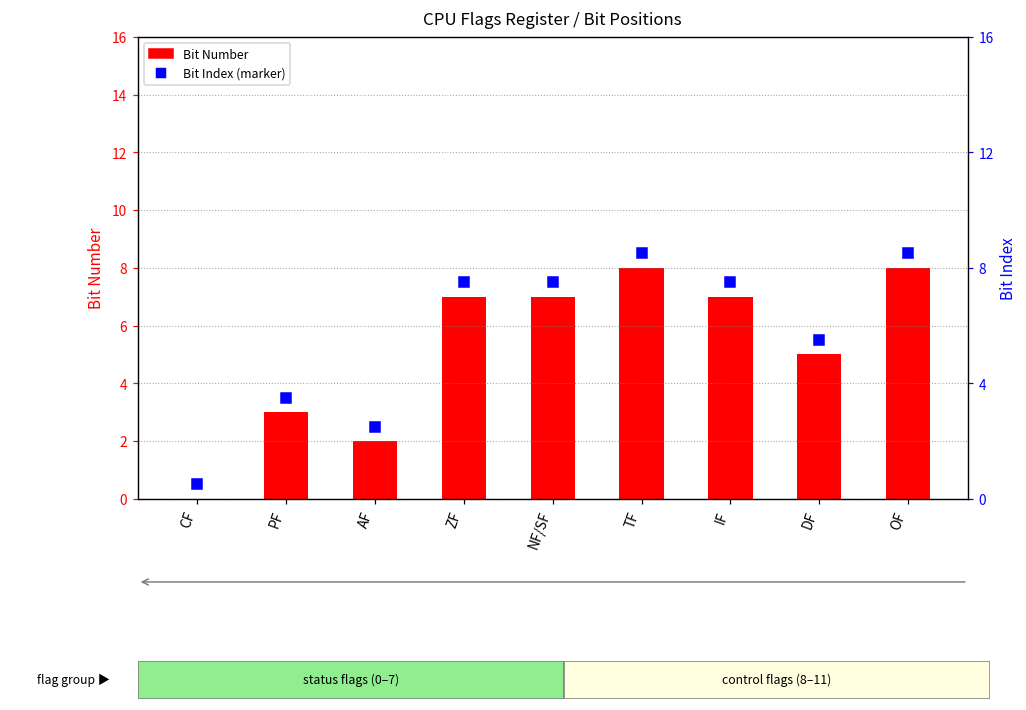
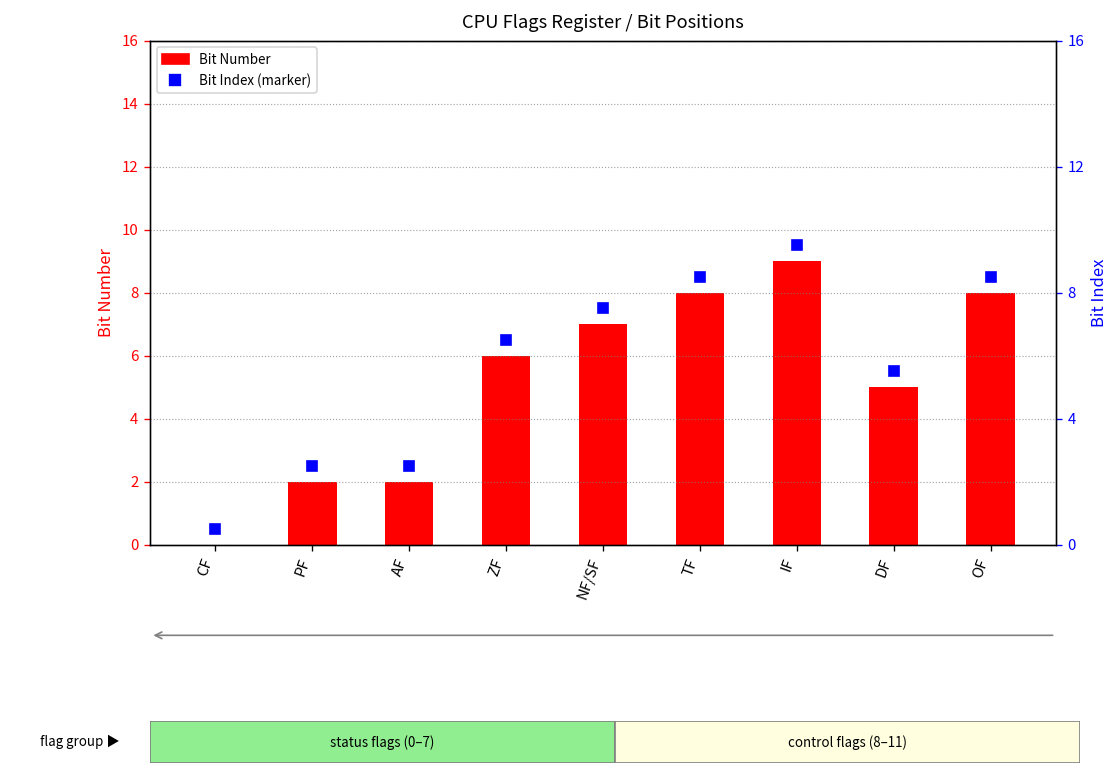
Bit Number, PF: 3 -> 2
Bit Number, ZF: 7 -> 6
Bit Number, IF: 7 -> 9
